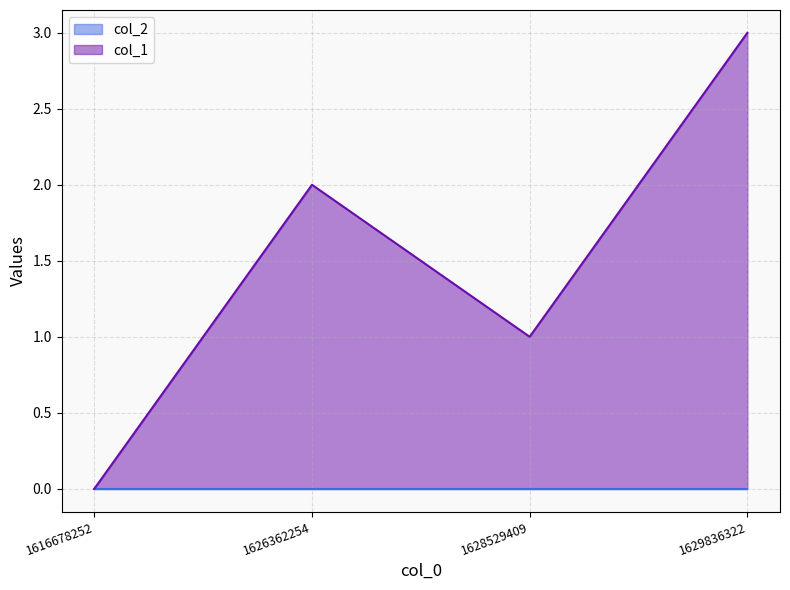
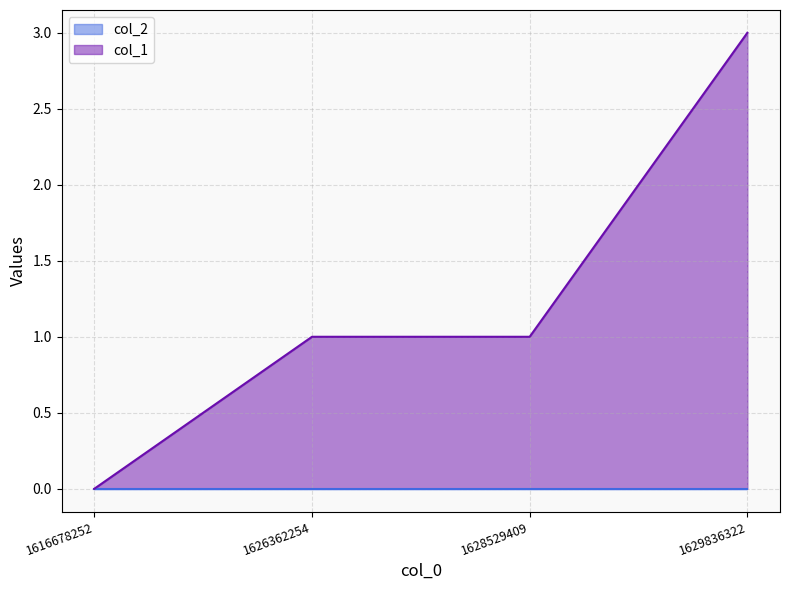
col_1, 1626362254: 2 -> 1
